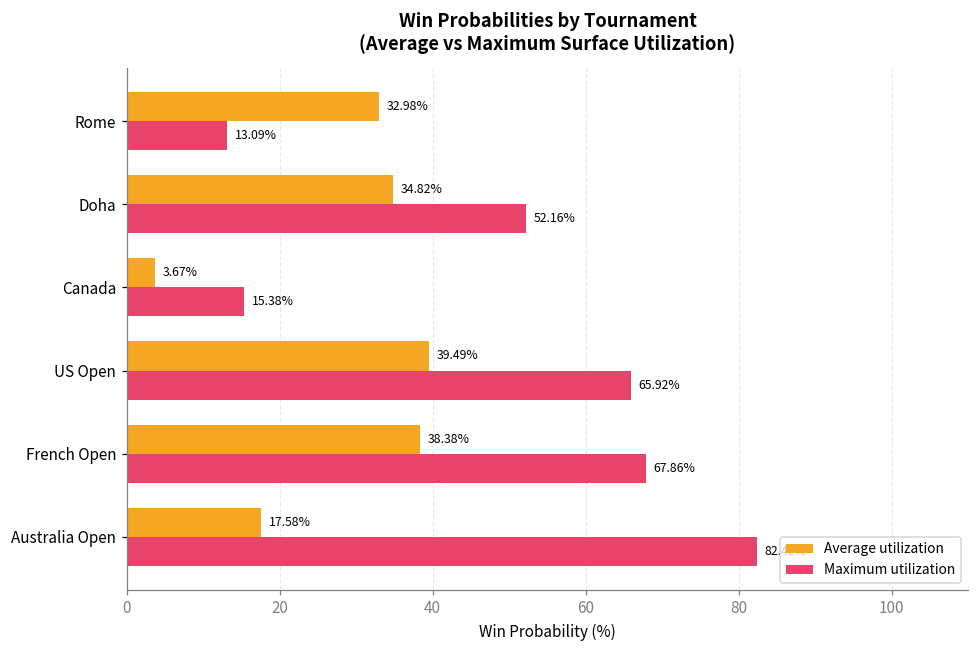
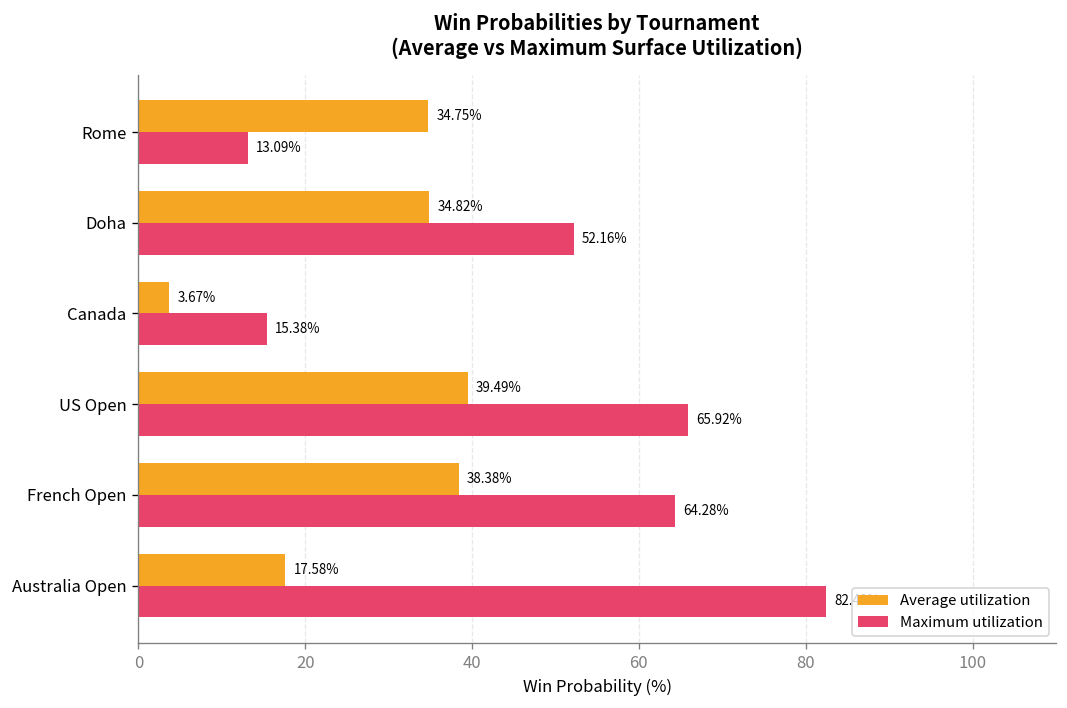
Average utilization, Rome: 32.98% -> 34.75%
Maximum utilization, French Open: 67.86% -> 64.28%
